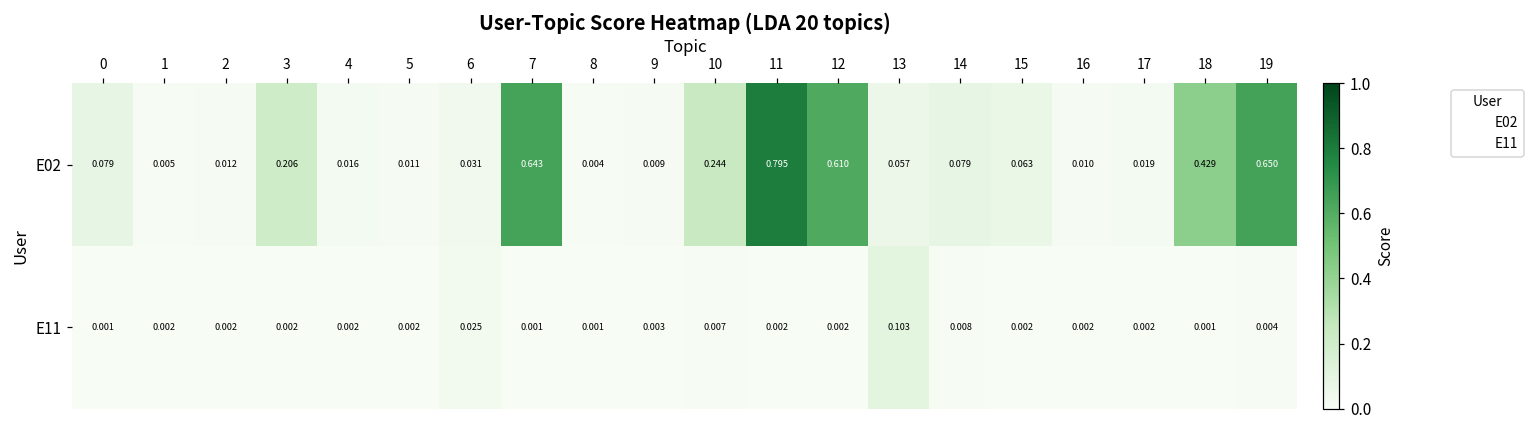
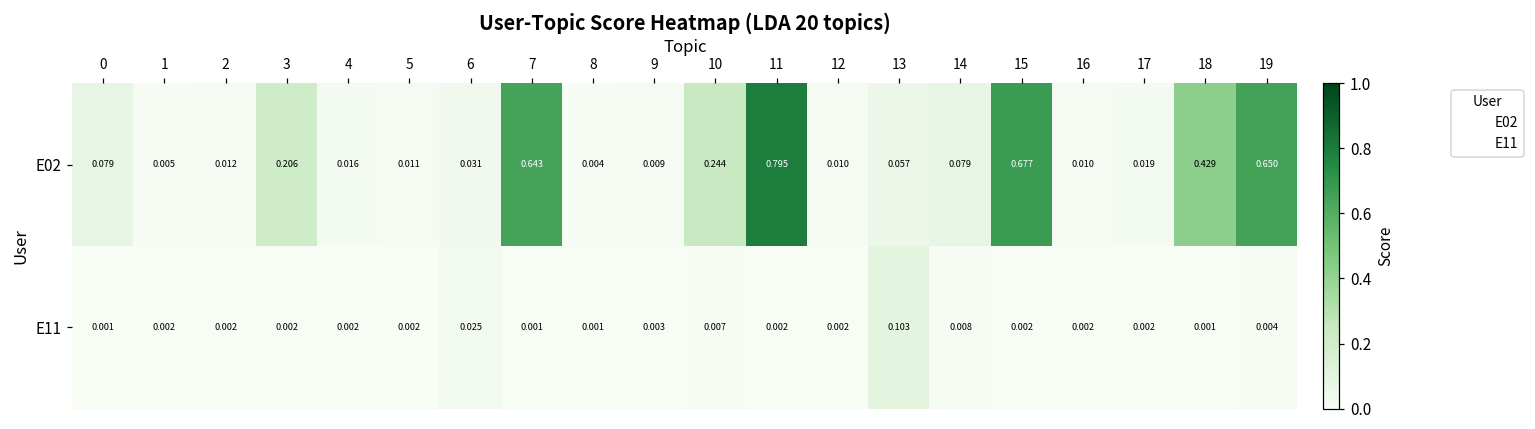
E02, 12: 0.610 -> 0.010
E02, 15: 0.063 -> 0.677
